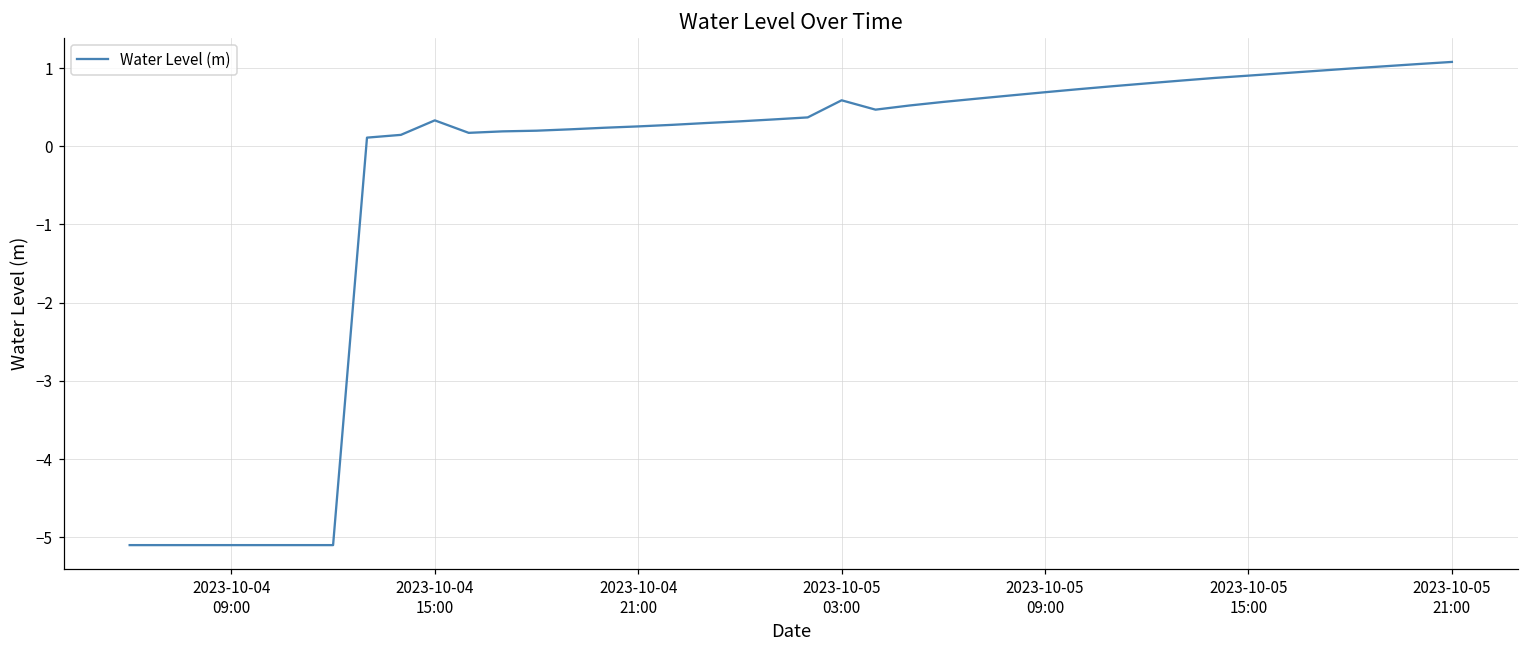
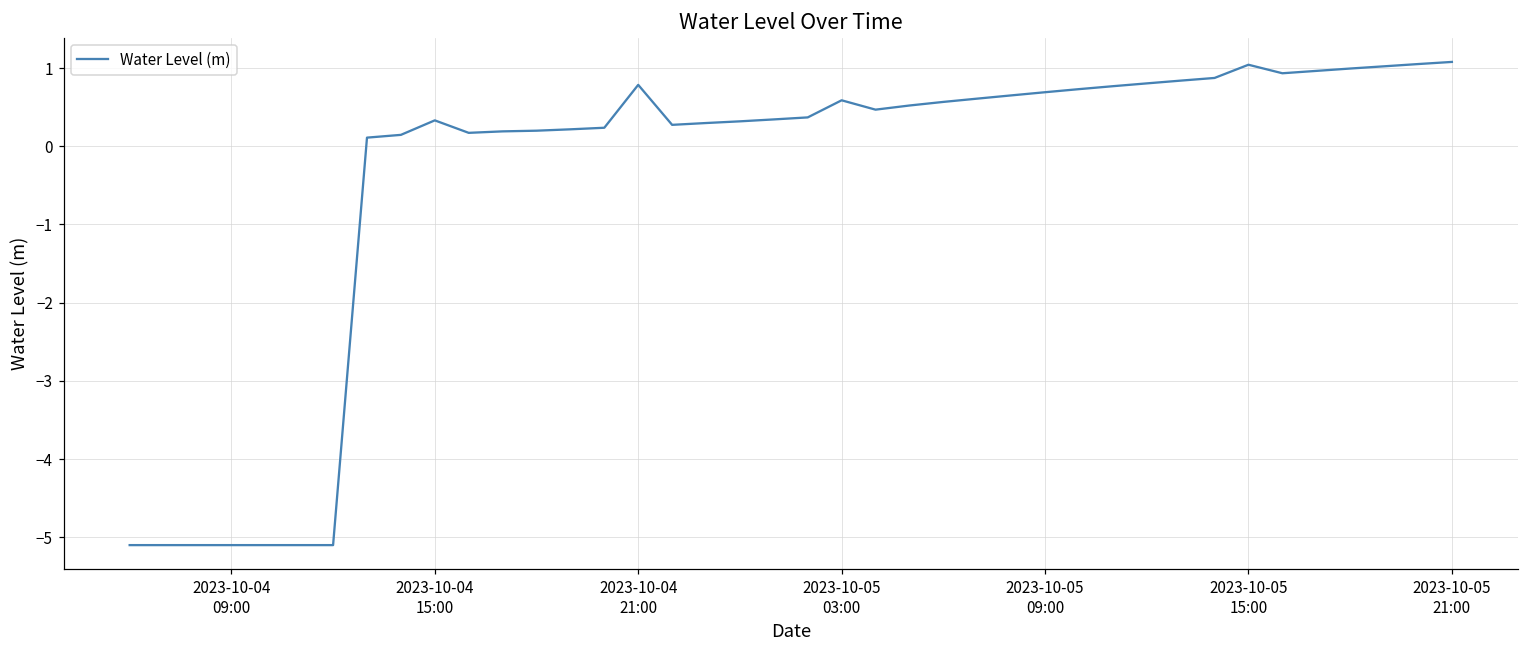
2023-10-04 21:00: 0.3 -> 0.8
2023-10-05 15:00: 0.9 -> 1.0
